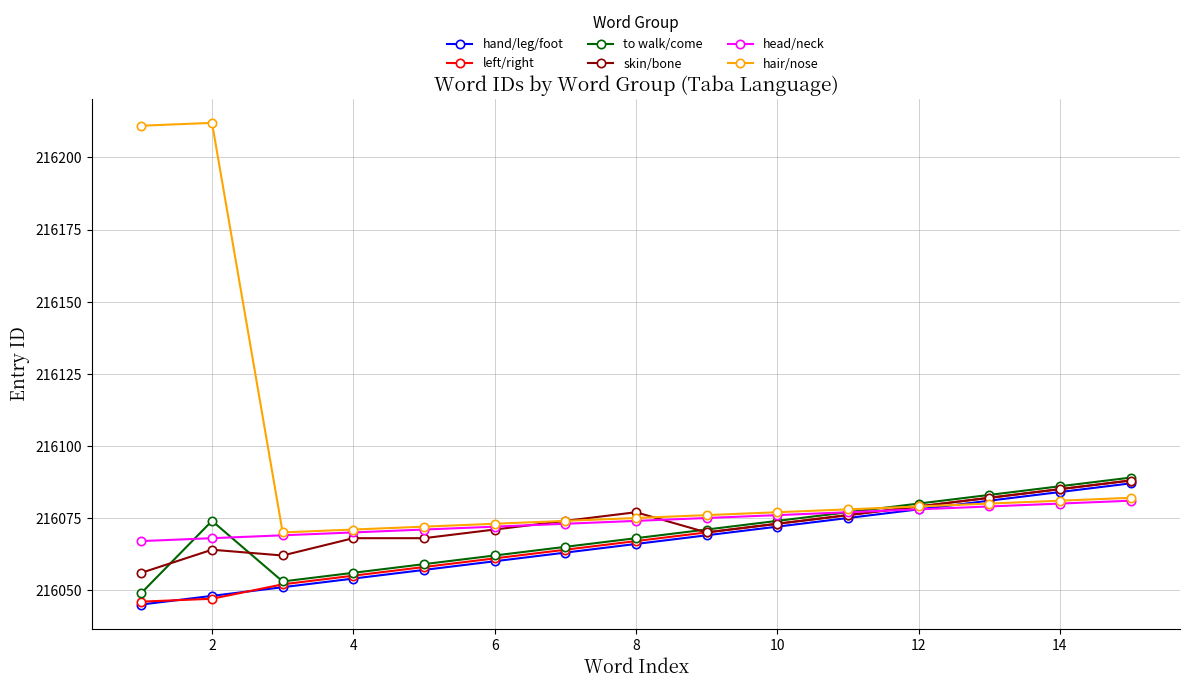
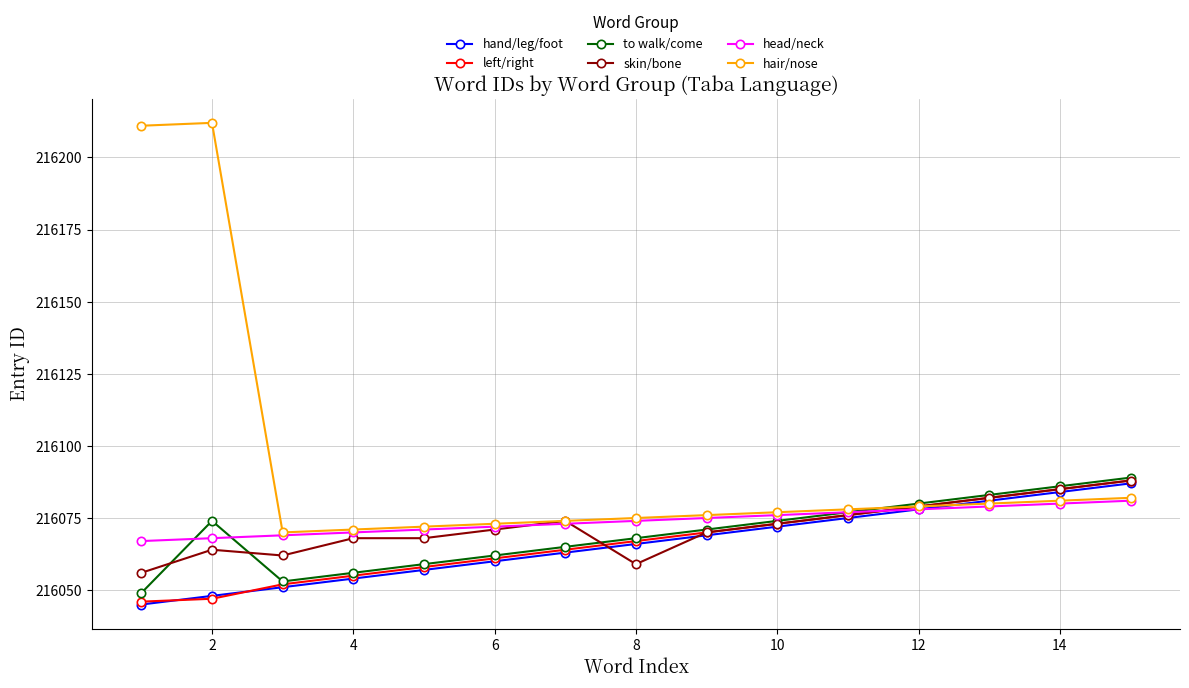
skin/bone, 8: 216077 -> 216059
